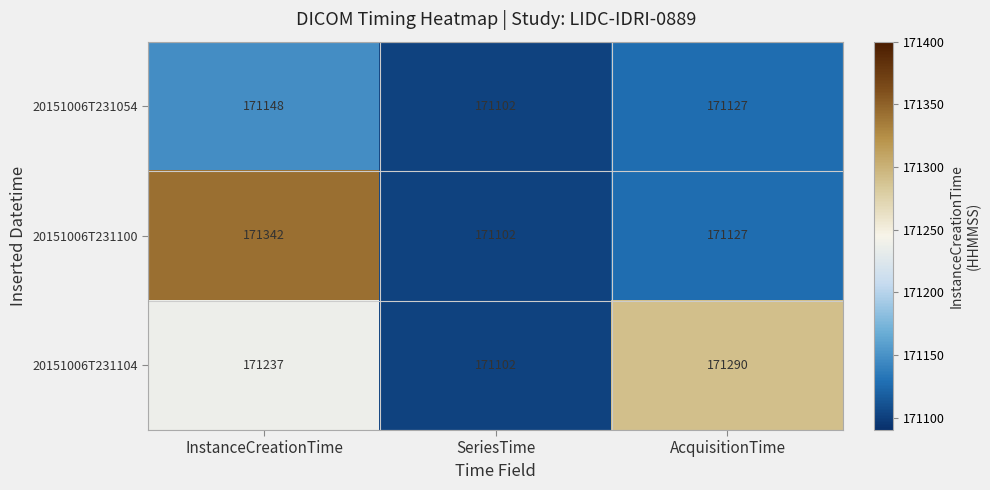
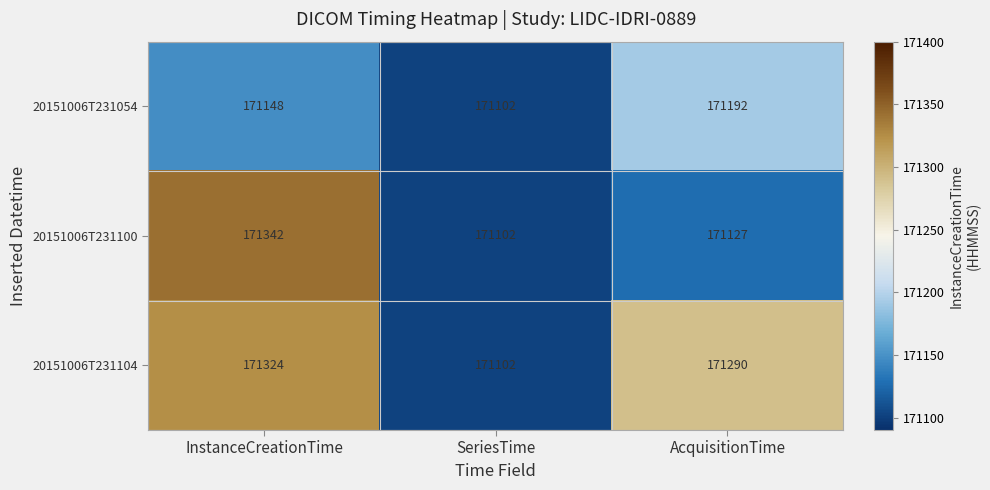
20151006T231054, AcquisitionTime: 171127 -> 171192
20151006T231104, InstanceCreationTime: 171237 -> 171324
